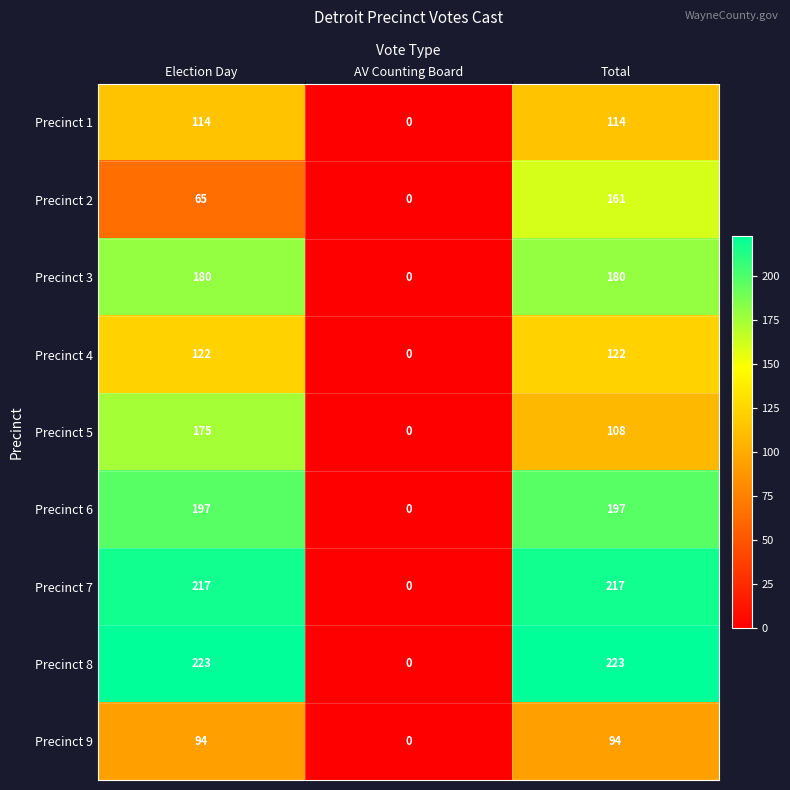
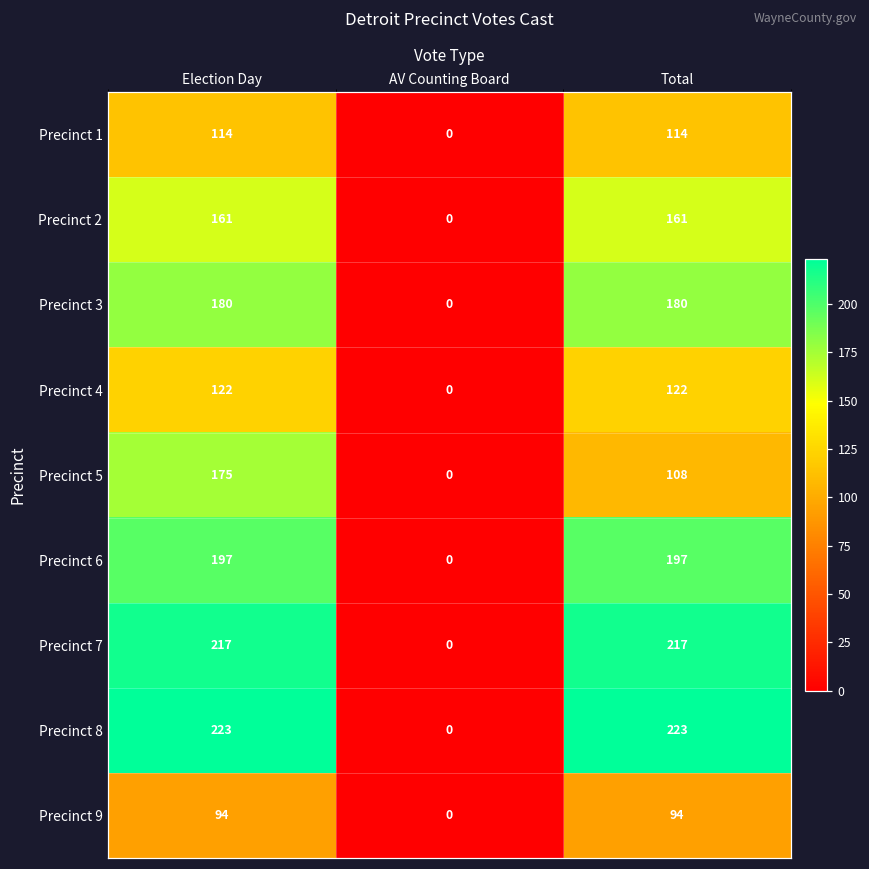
Precinct 2, Election Day: 65 -> 161
